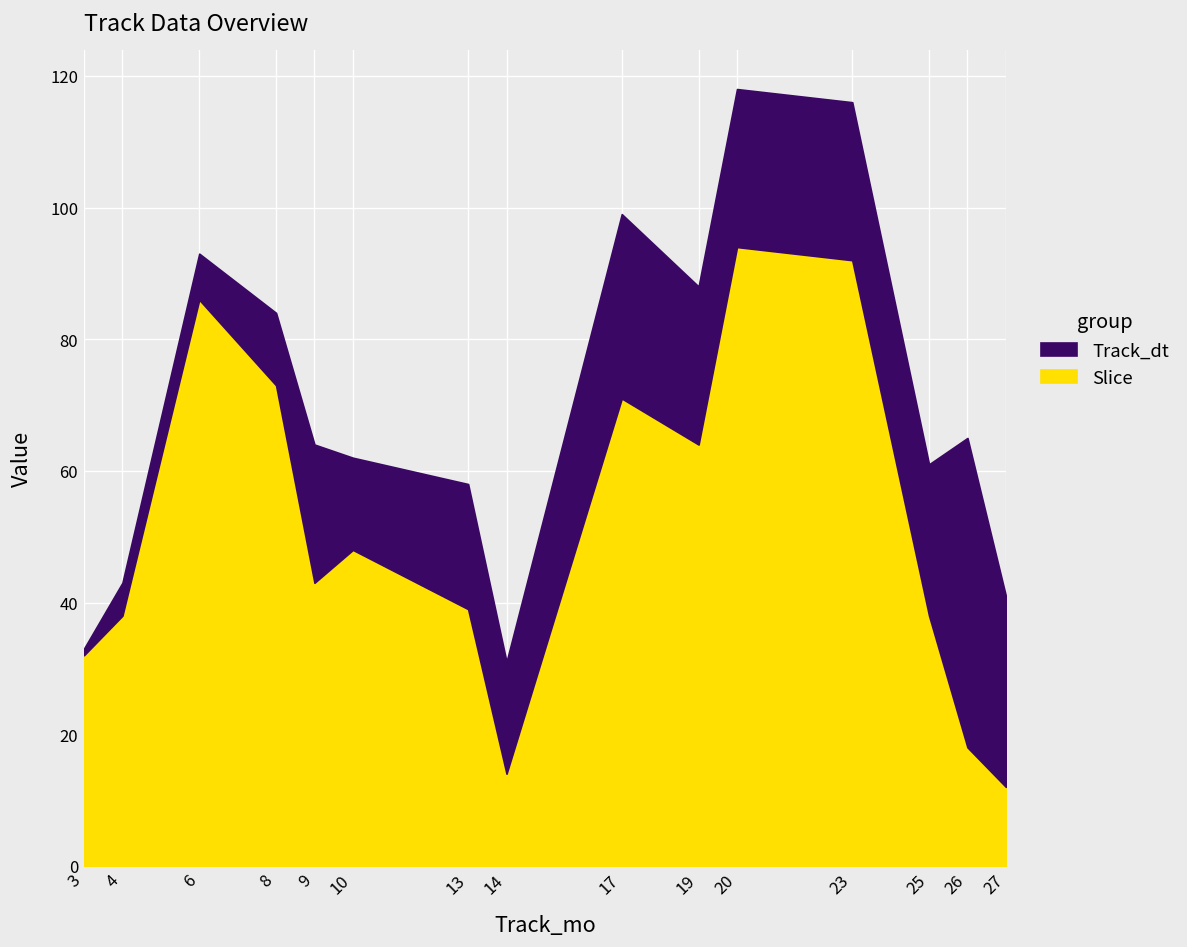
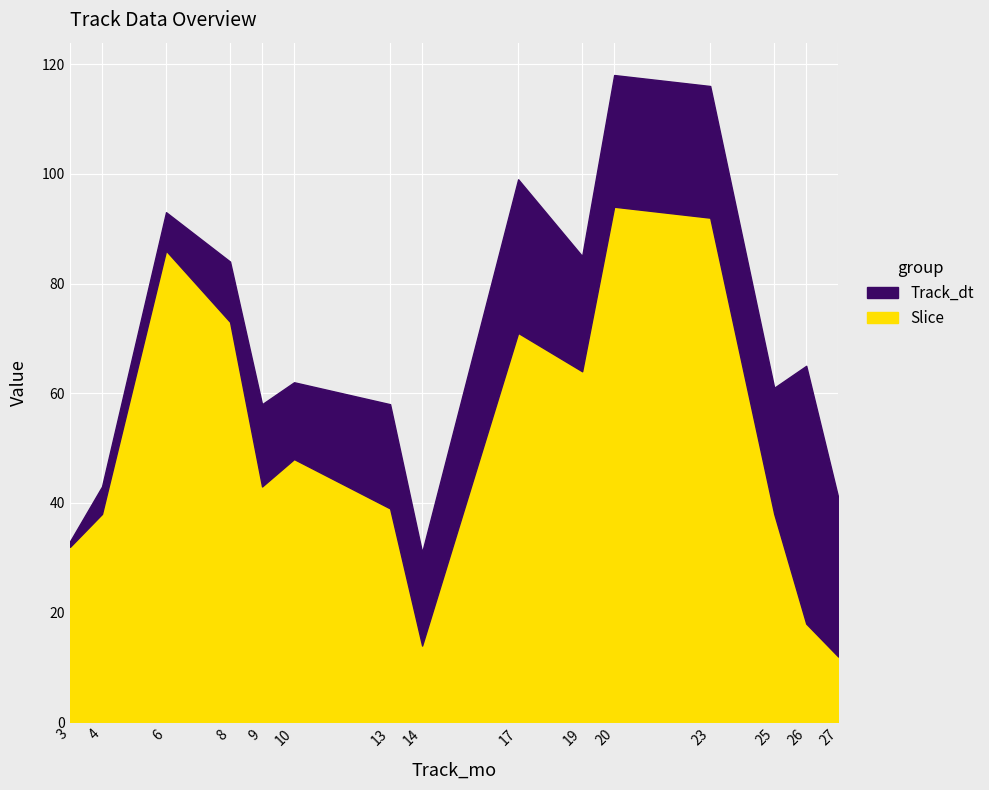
Track_dt, 9: 21 -> 15
Track_dt, 19: 24 -> 21
